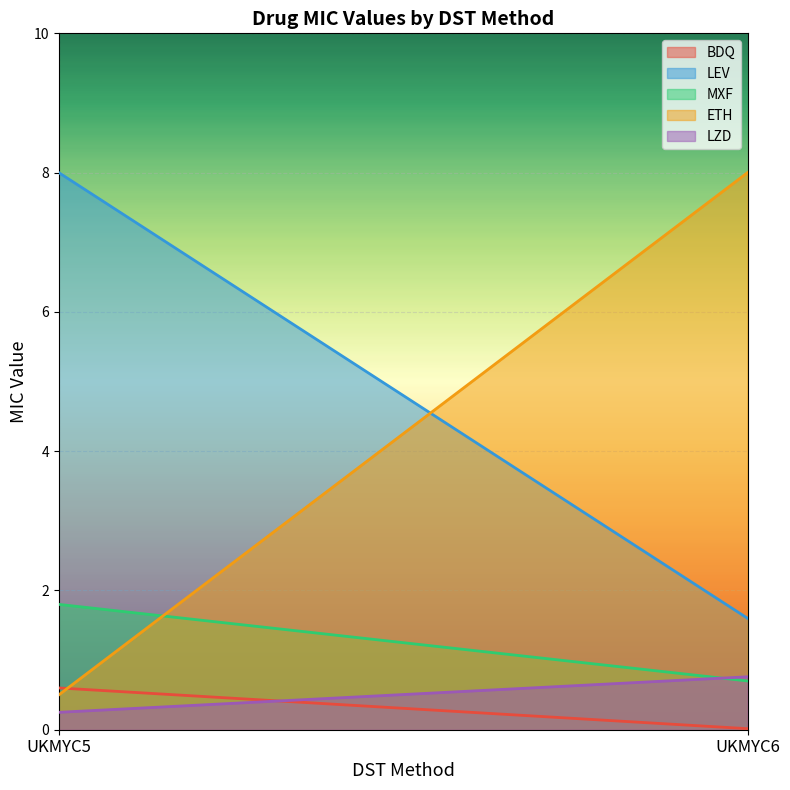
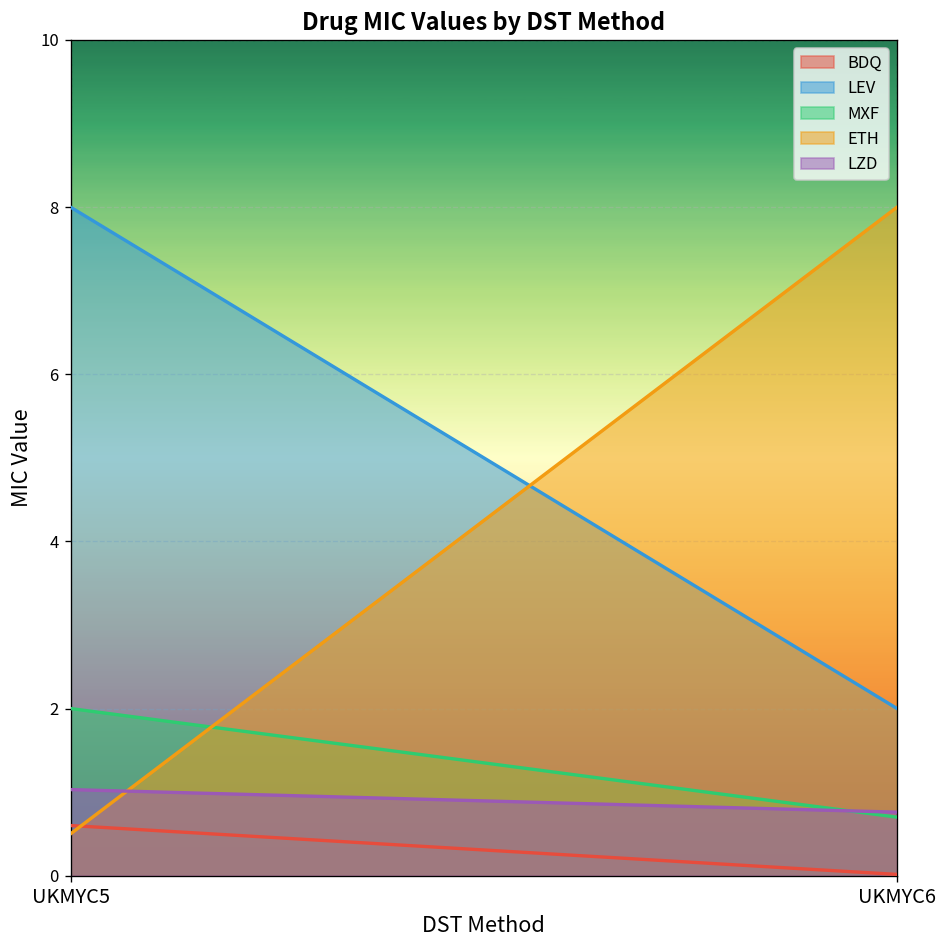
MXF, UKMYC5: 1.8 -> 2.0
LZD, UKMYC5: 0.3 -> 1.0
LEV, UKMYC6: 1.6 -> 2.0
